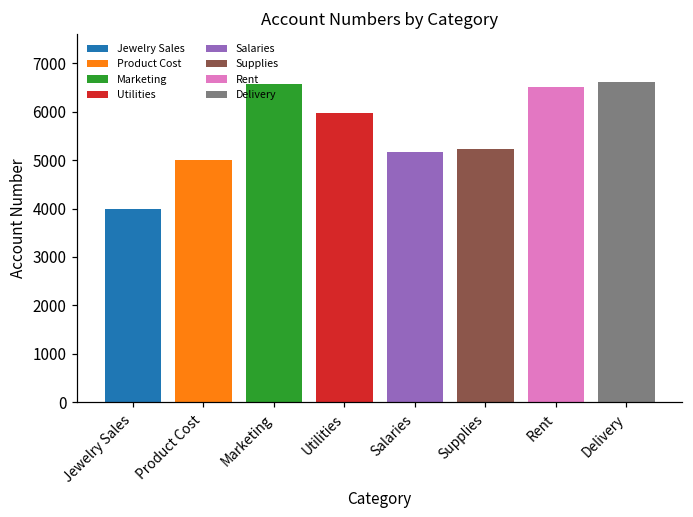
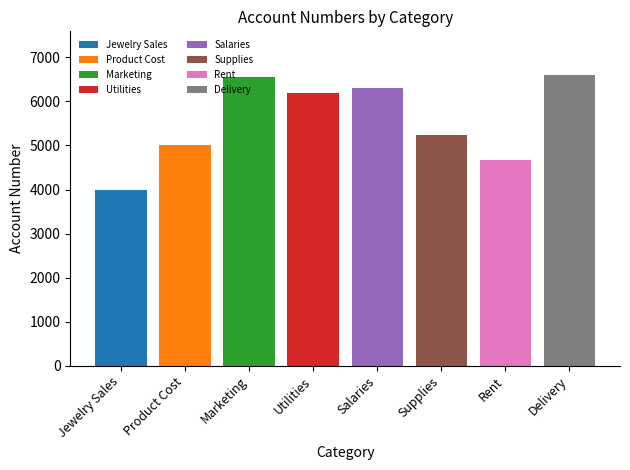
Utilities: 6000 -> 6200
Salaries: 5200 -> 6300
Rent: 6500 -> 4700
